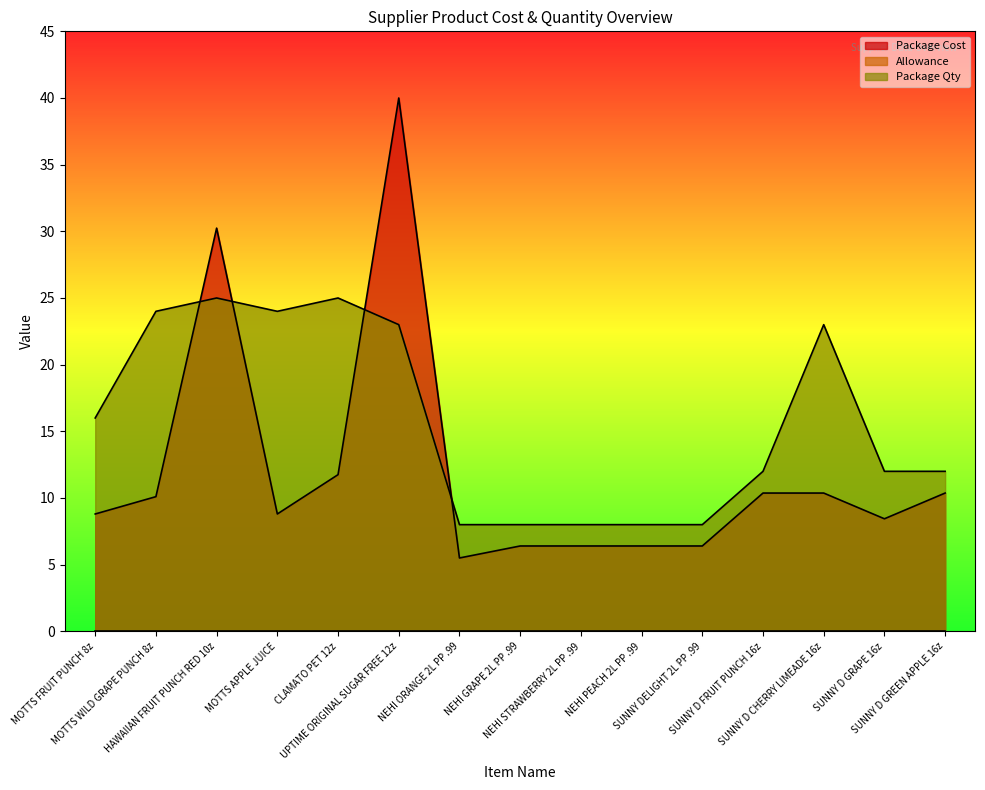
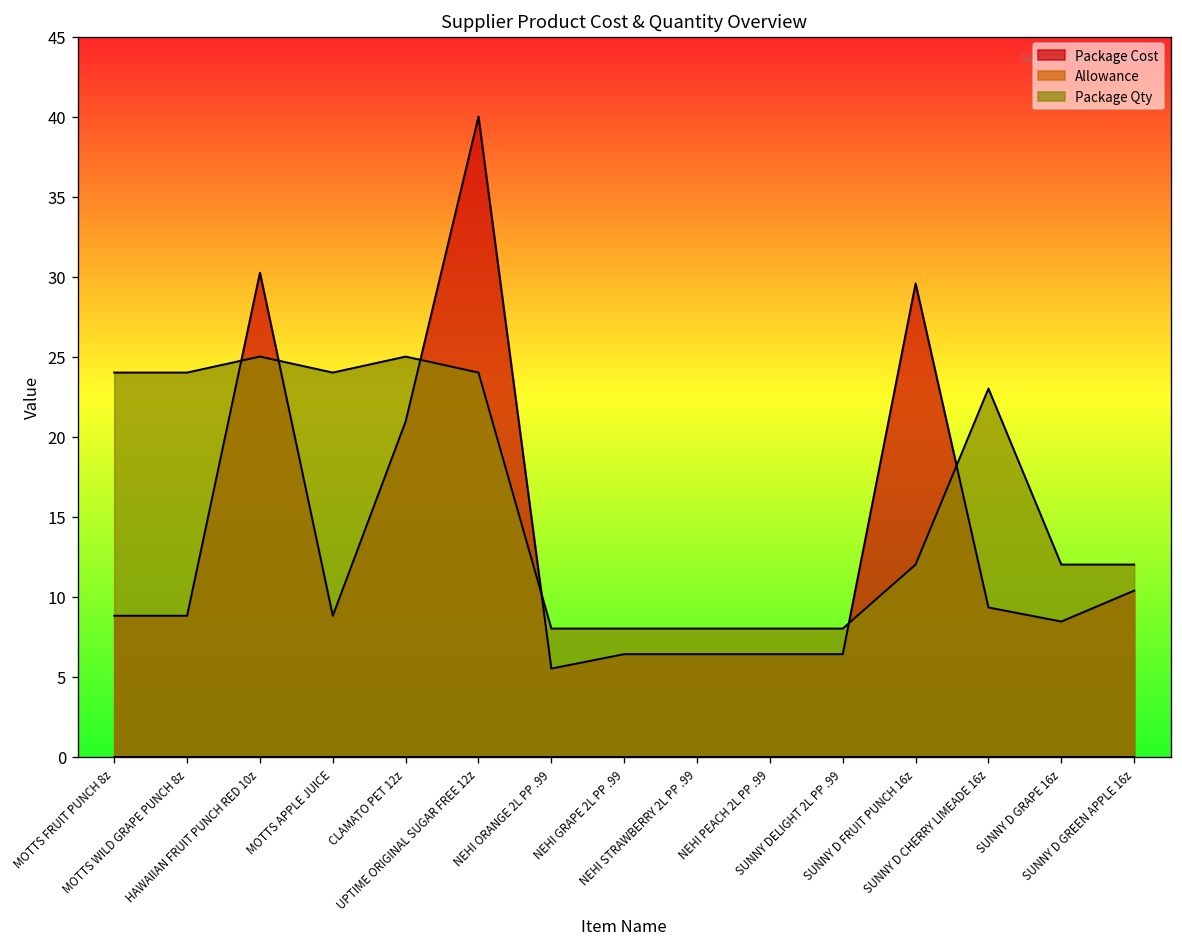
Package Qty, MOTTS FRUIT PUNCH 8z: 16 -> 24
Package Cost, MOTTS WILD GRAPE PUNCH 8z: 10.1 -> 8.8
Package Cost, CLAMATO PET 12z: 11.8 -> 21.0
Package Qty, UPTIME ORIGINAL SUGAR FREE 12z: 23 -> 24
Package Cost, SUNNY D FRUIT PUNCH 16z: 10.4 -> 29.6
Package Cost, SUNNY D CHERRY LIMEADE 16z: 10.4 -> 9.3
